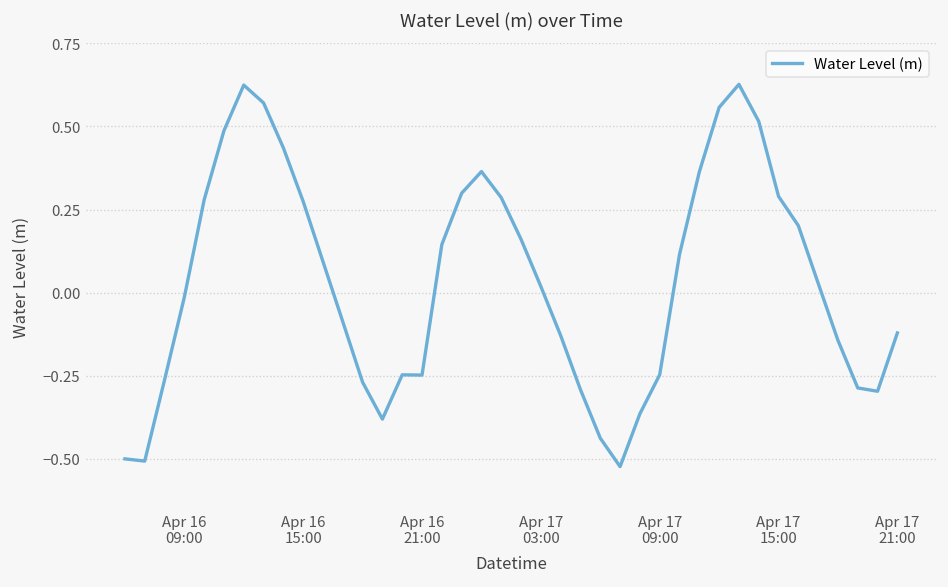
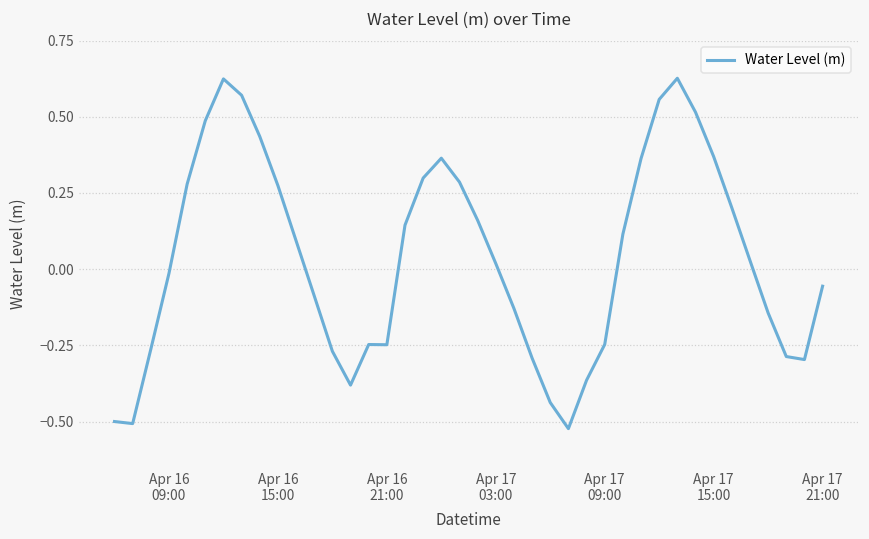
Apr 17 15:00: 0.29 -> 0.37
Apr 17 21:00: -0.12 -> -0.06
